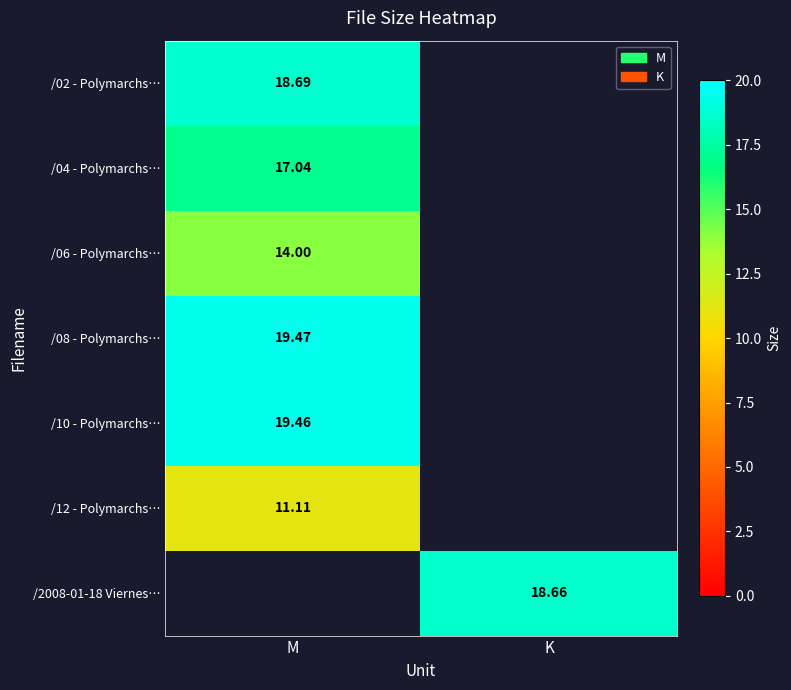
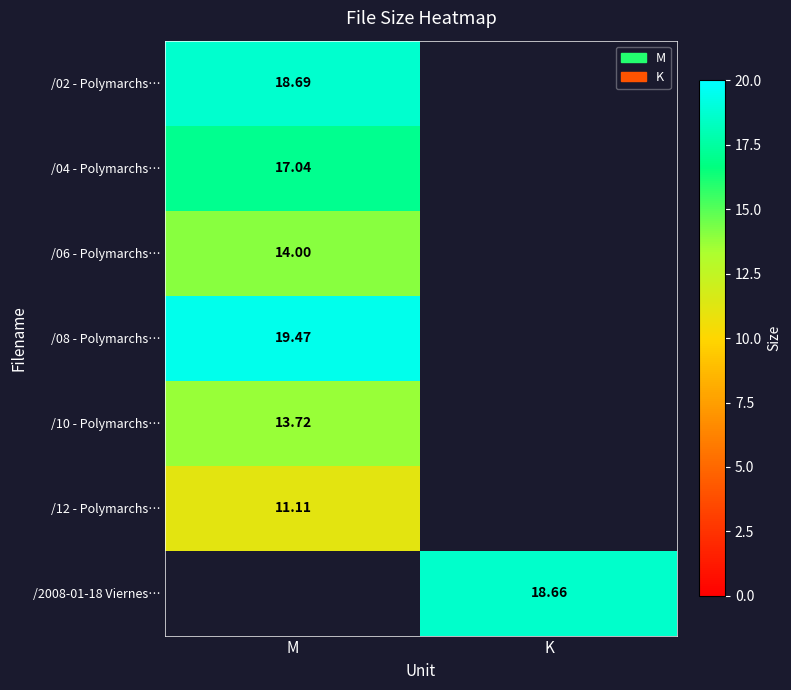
/10 - Polymarchs…, M: 19.46 -> 13.72
